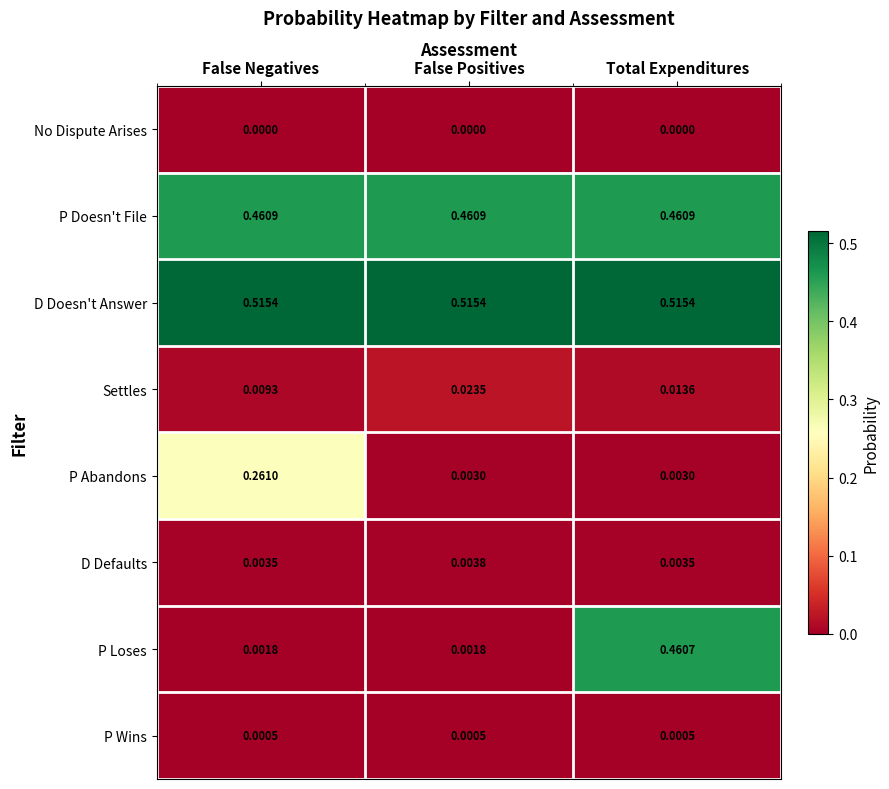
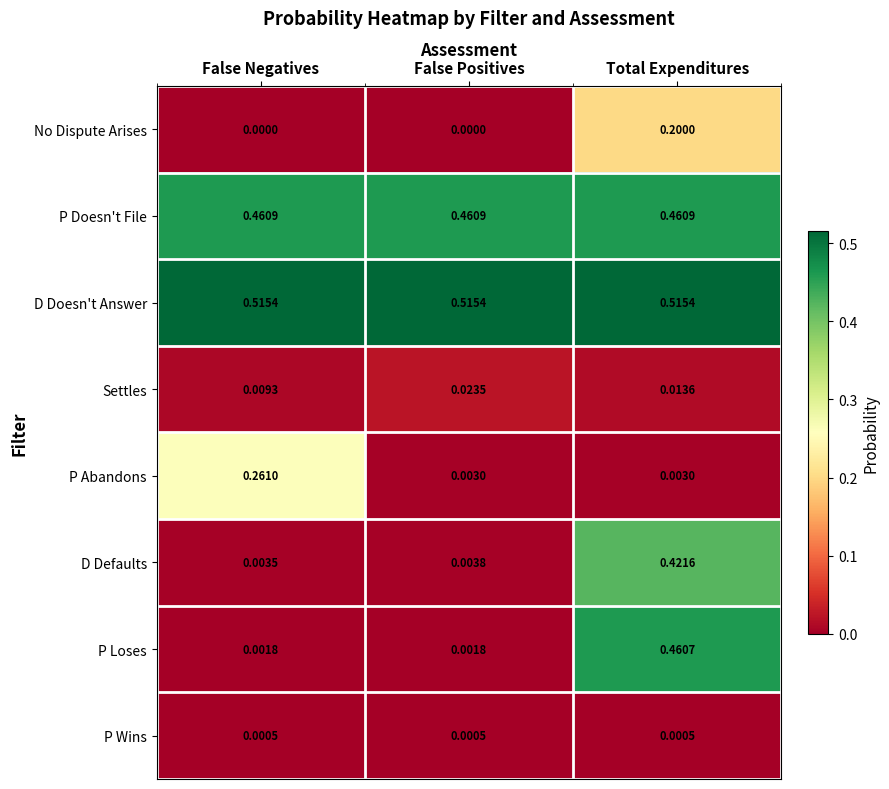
No Dispute Arises, Total Expenditures: 0.0000 -> 0.2000
D Defaults, Total Expenditures: 0.0035 -> 0.4216
